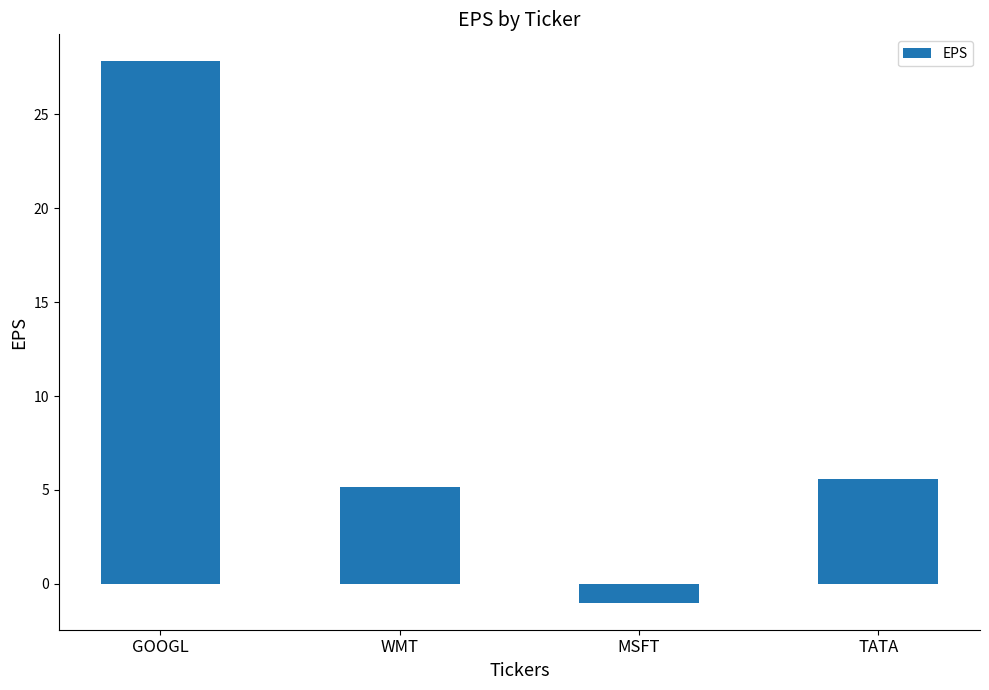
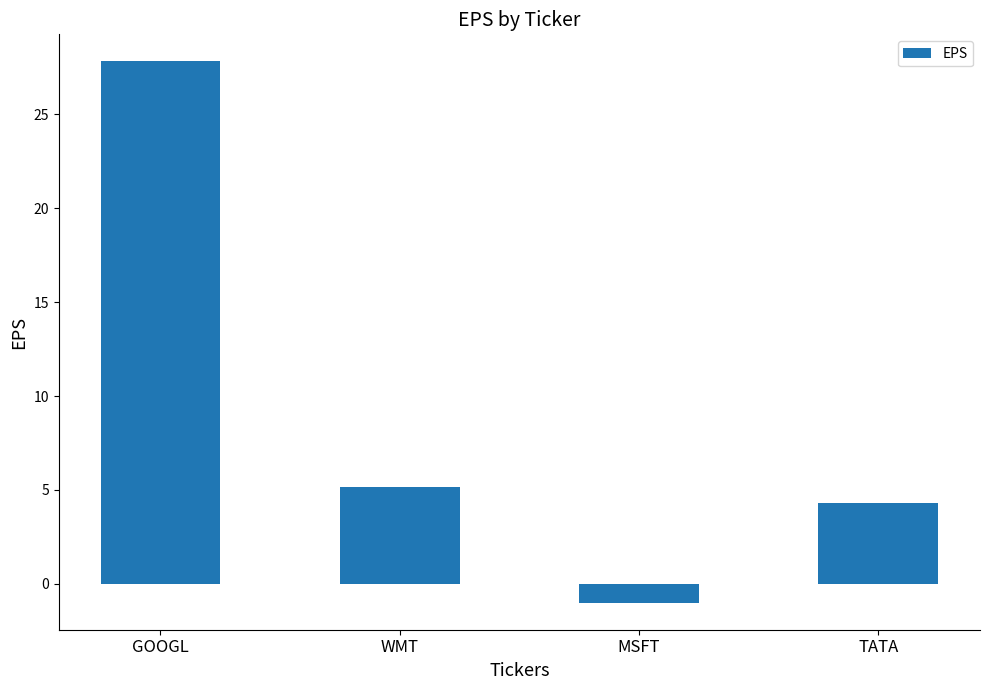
TATA: 5.6 -> 4.3
